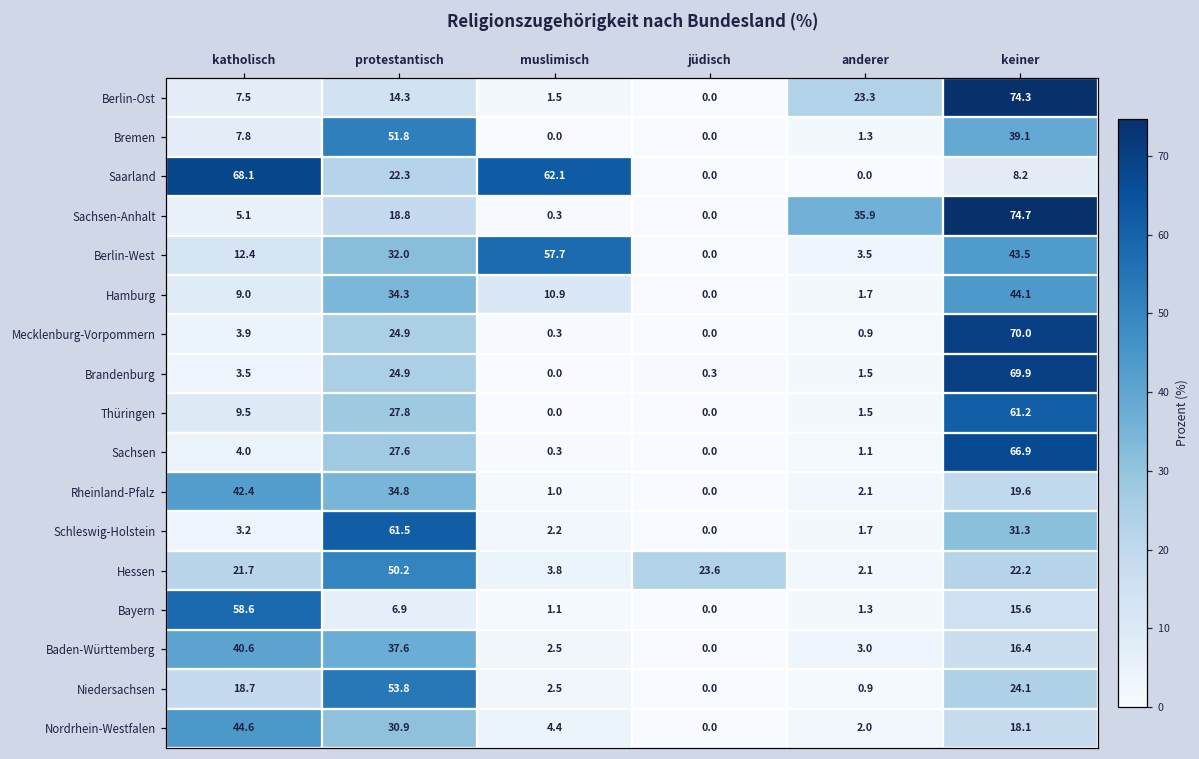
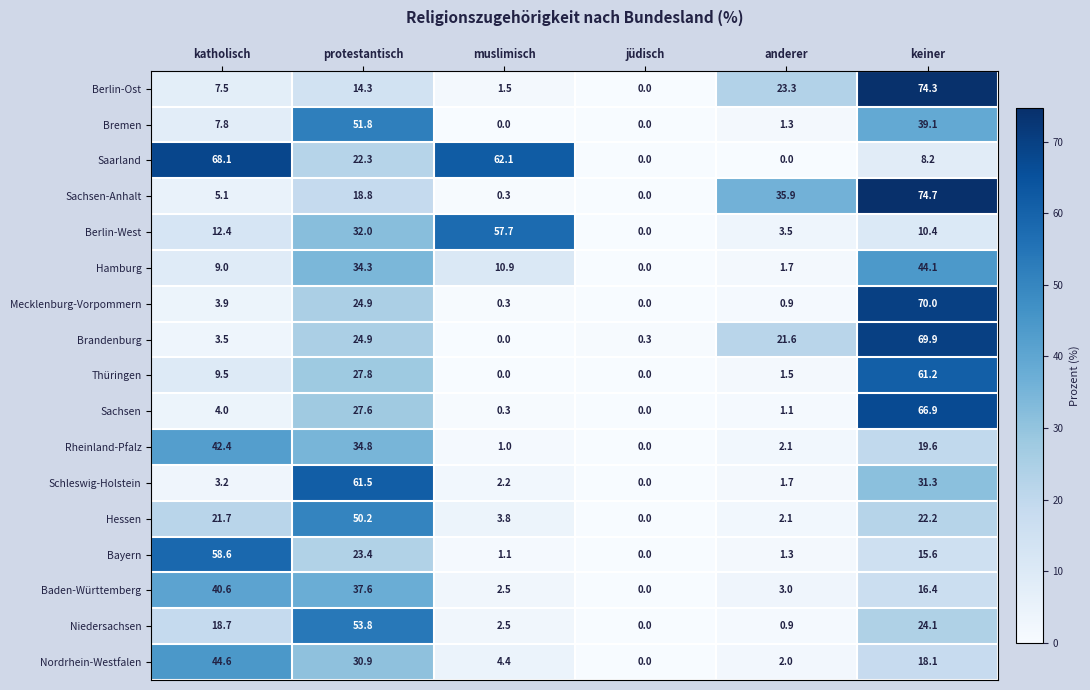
Berlin-West, keiner: 43.5 -> 10.4
Brandenburg, anderer: 1.5 -> 21.6
Hessen, jüdisch: 23.6 -> 0.0
Bayern, protestantisch: 6.9 -> 23.4
